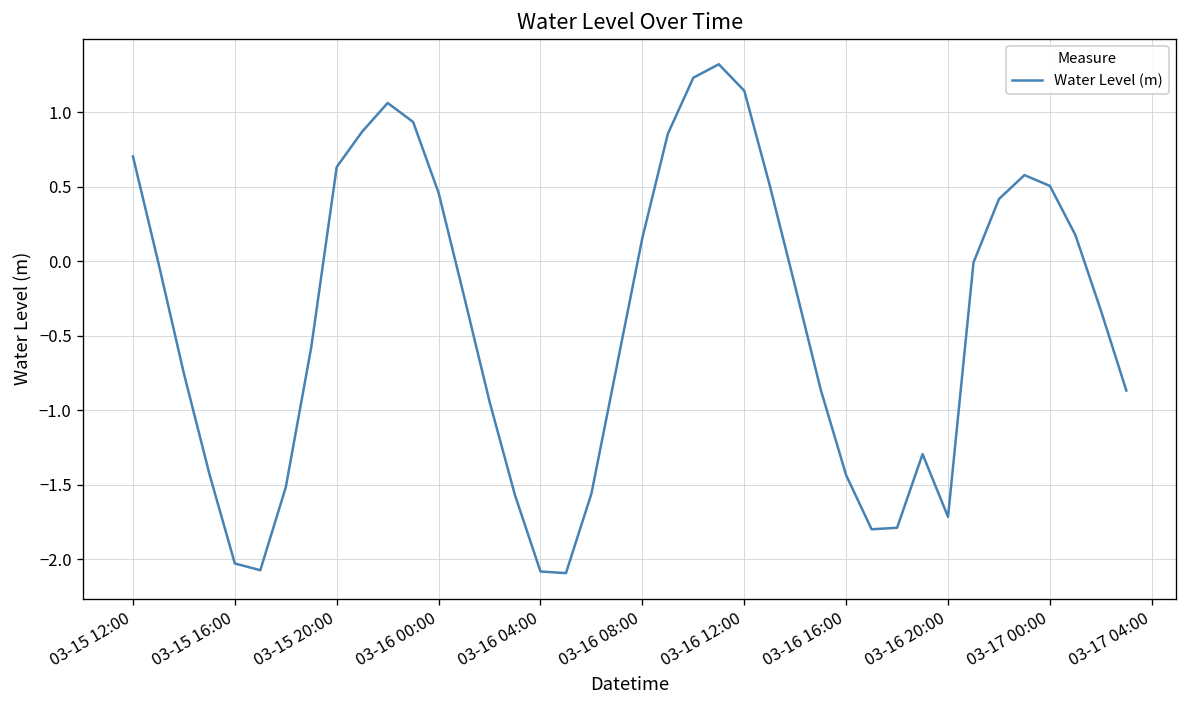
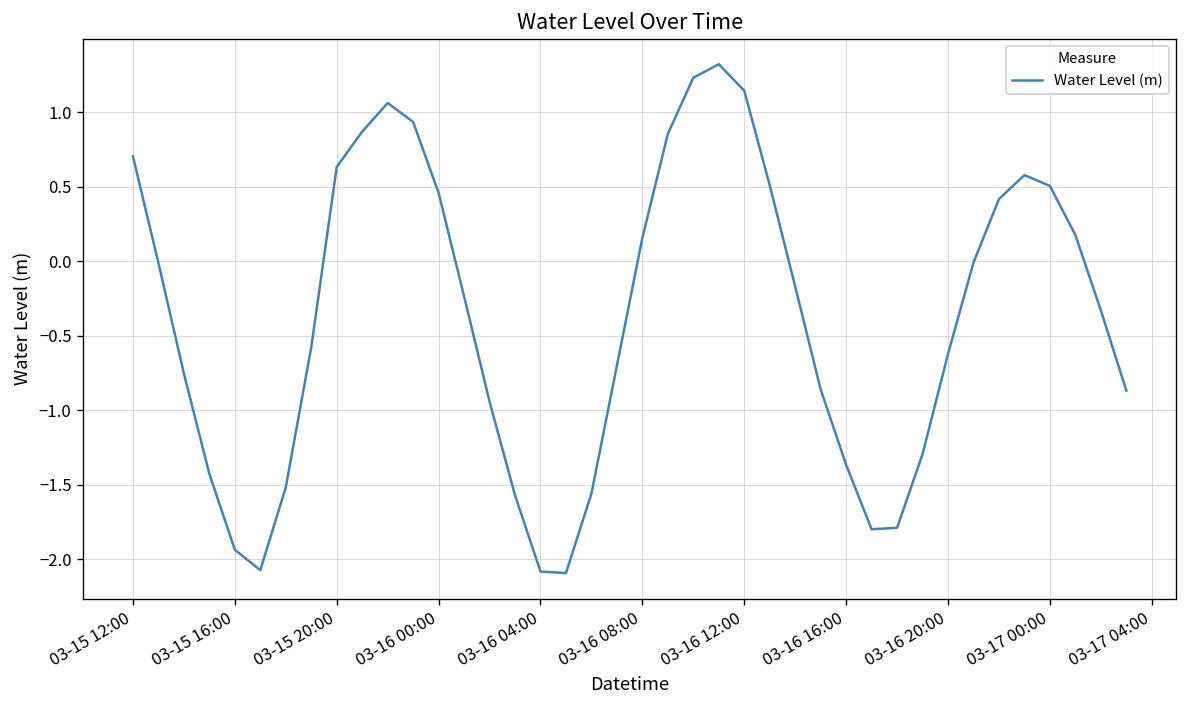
03-15 16:00: -2.03 -> -1.94
03-16 16:00: -1.44 -> -1.37
03-16 20:00: -1.72 -> -0.62
